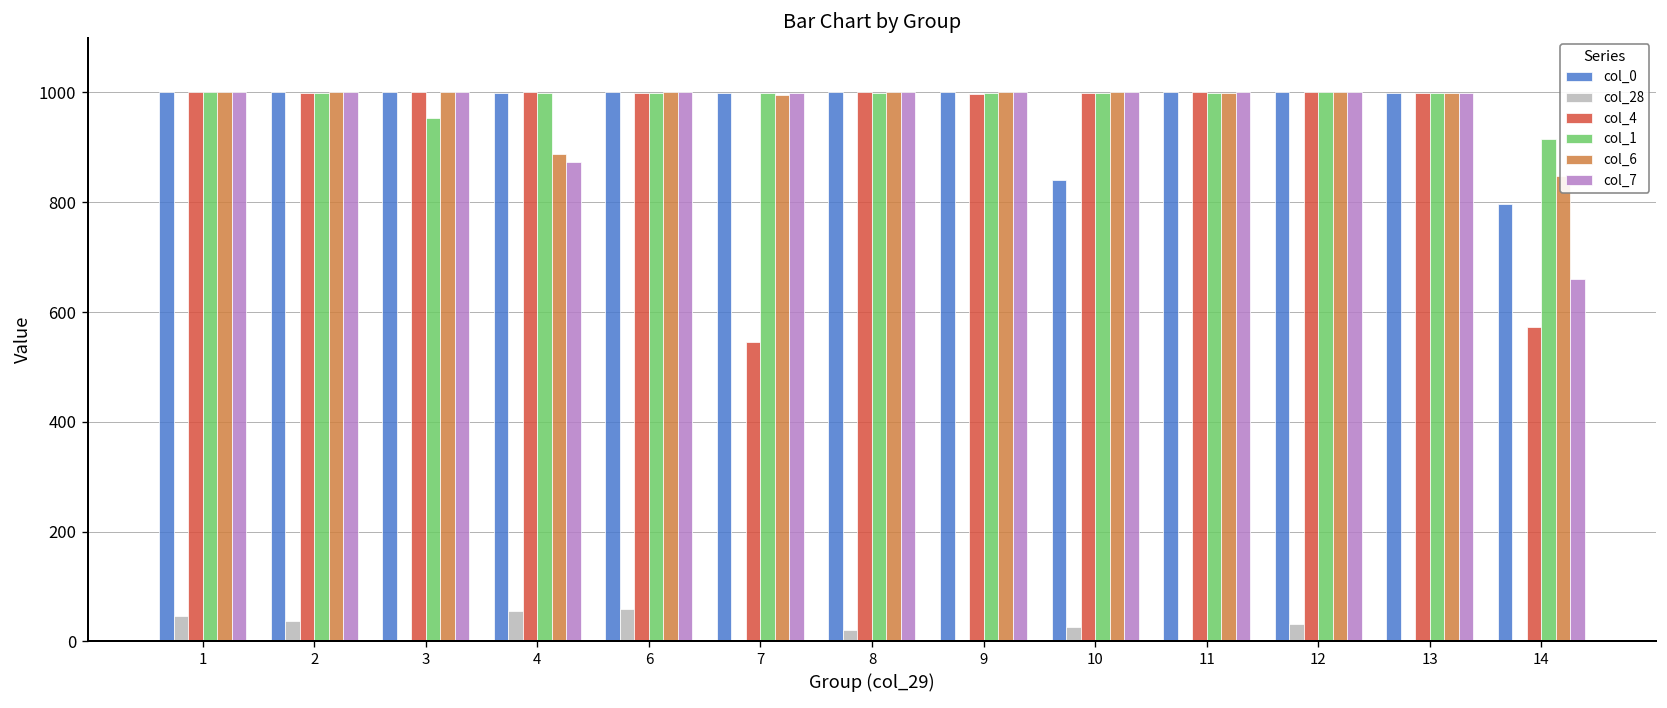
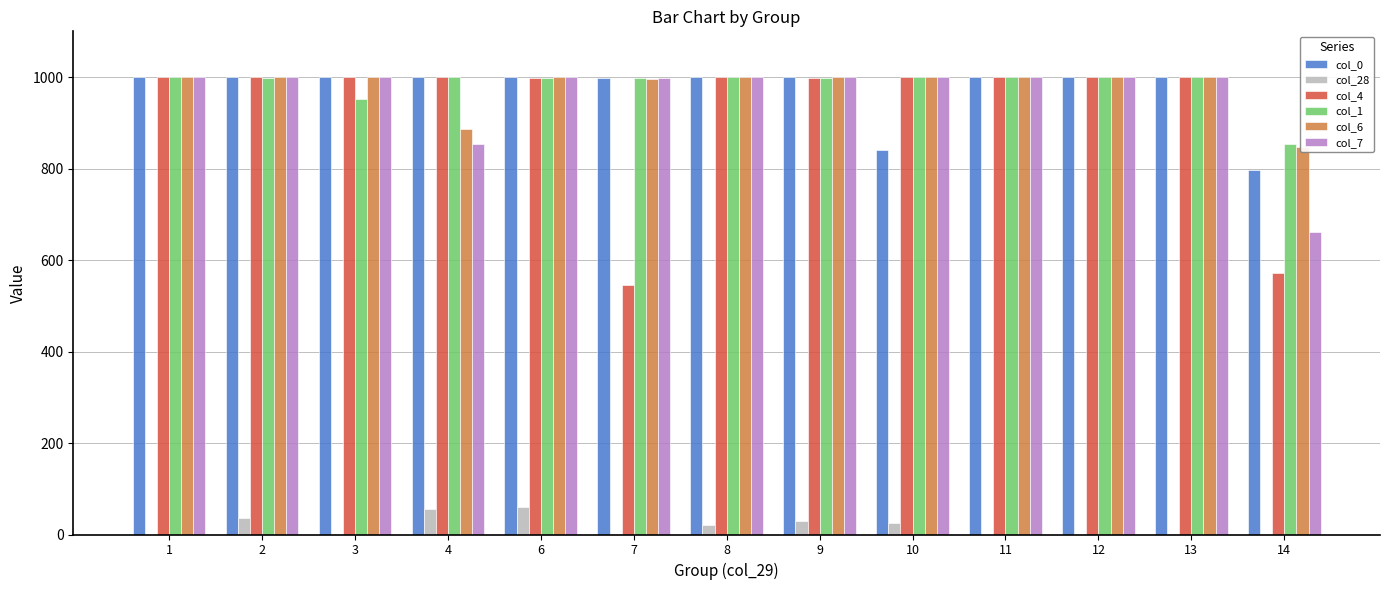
col_28, 1: 50 -> 0
col_7, 4: 870 -> 850
col_28, 9: 0 -> 30
col_28, 12: 30 -> 0
col_1, 14: 910 -> 850
